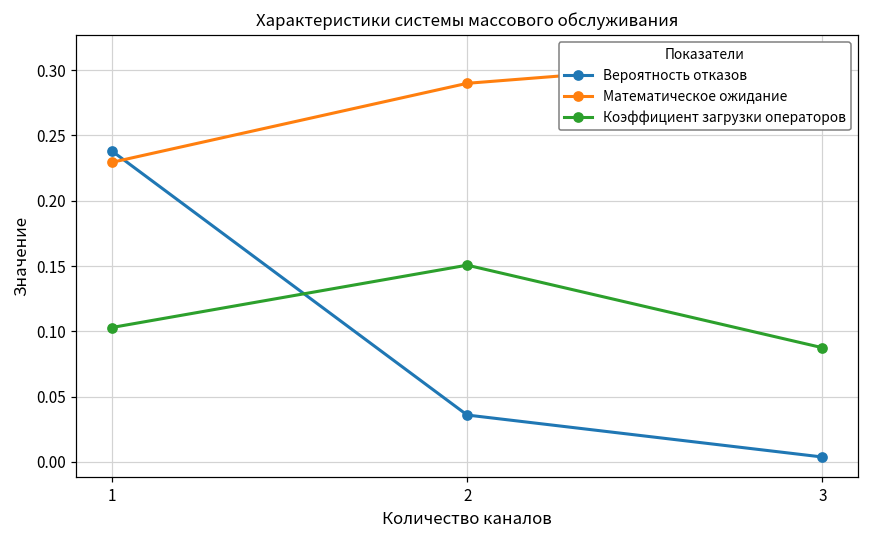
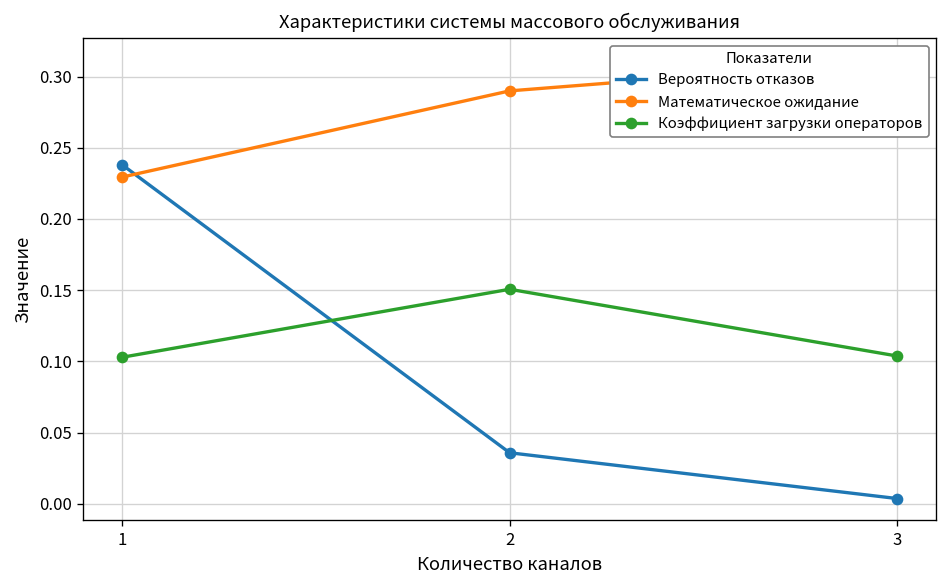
Коэффициент загрузки операторов, 3: 0.087 -> 0.104
